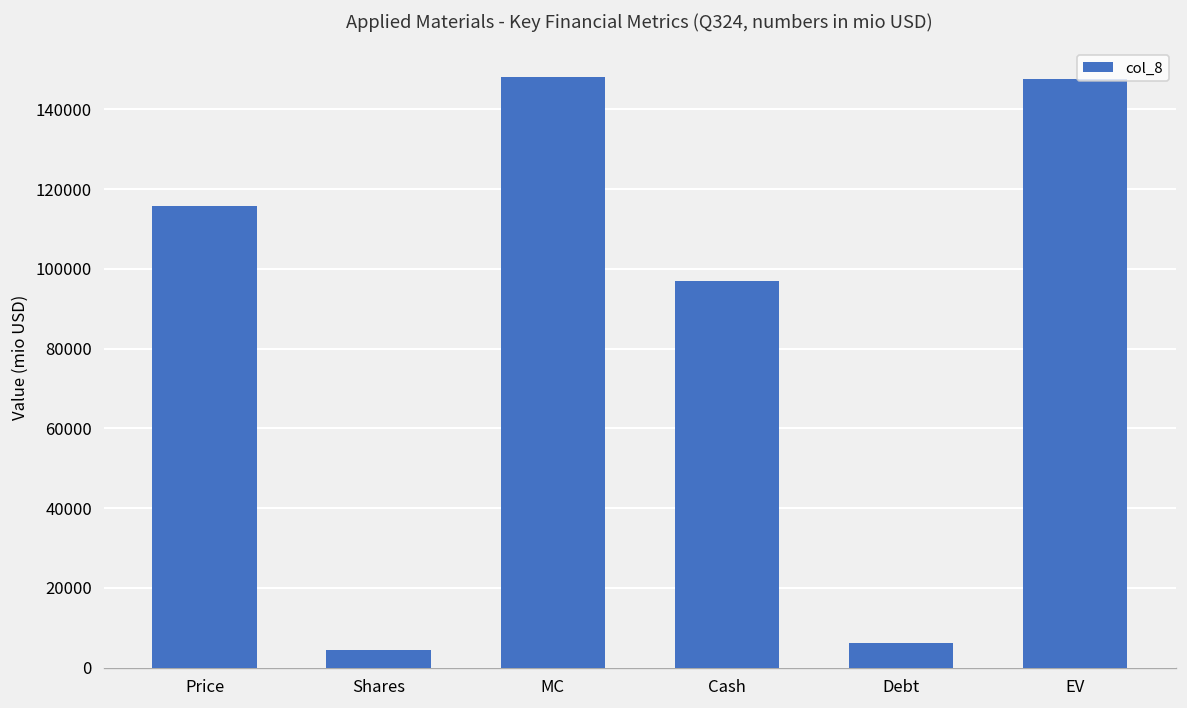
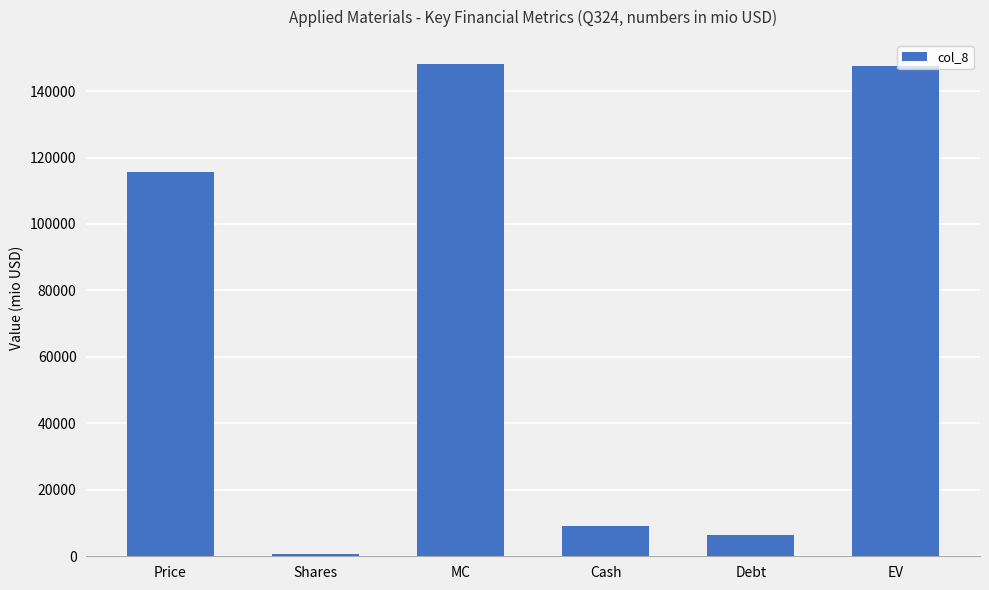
Shares: 4000 -> 1000
Cash: 97000 -> 9000
